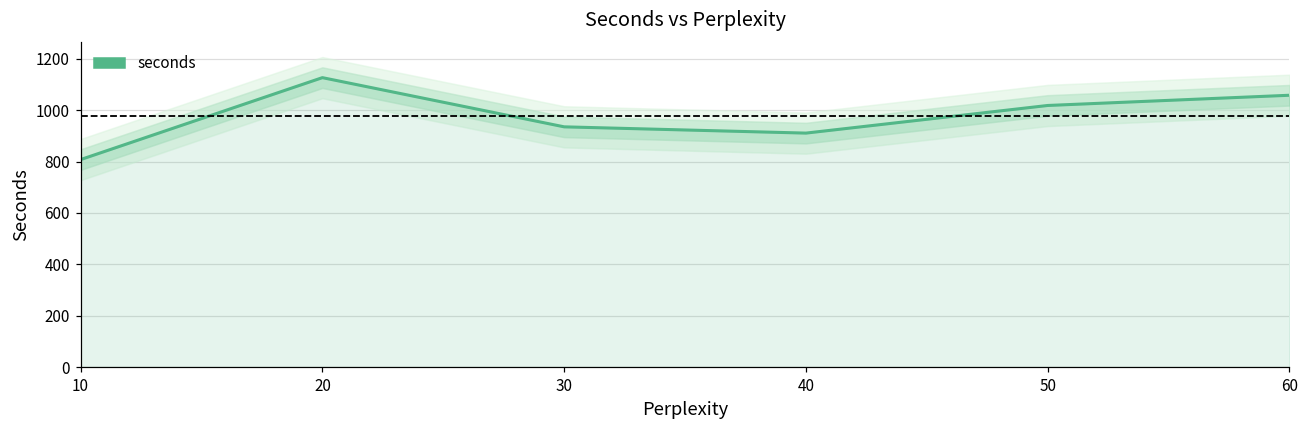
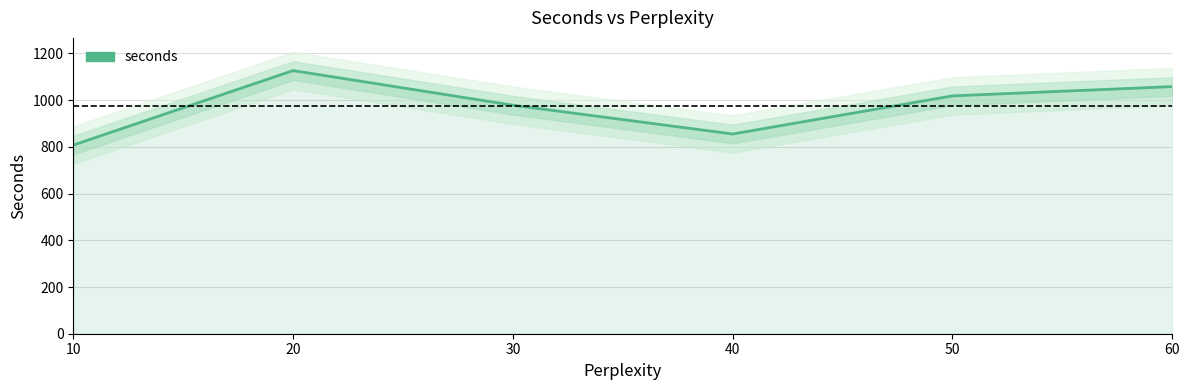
seconds, 30: 940 -> 980
seconds, 40: 910 -> 860
